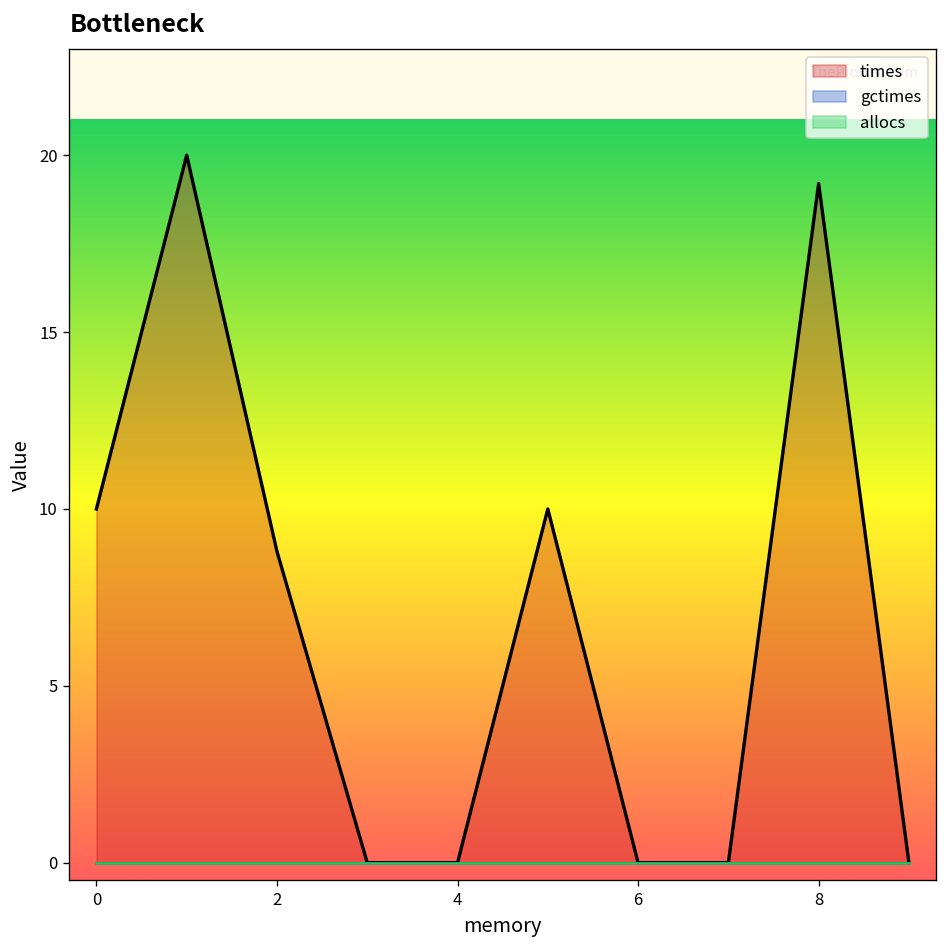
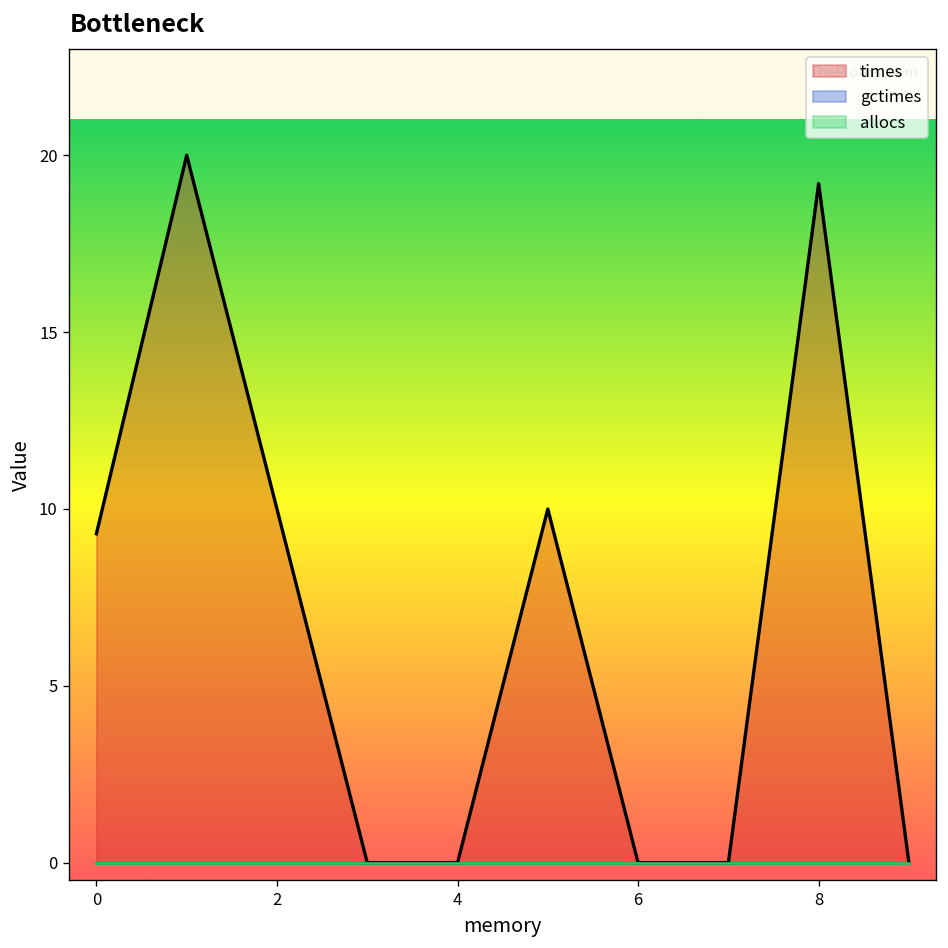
times, 0: 10.0 -> 9.3
times, 2: 8.8 -> 10.0
